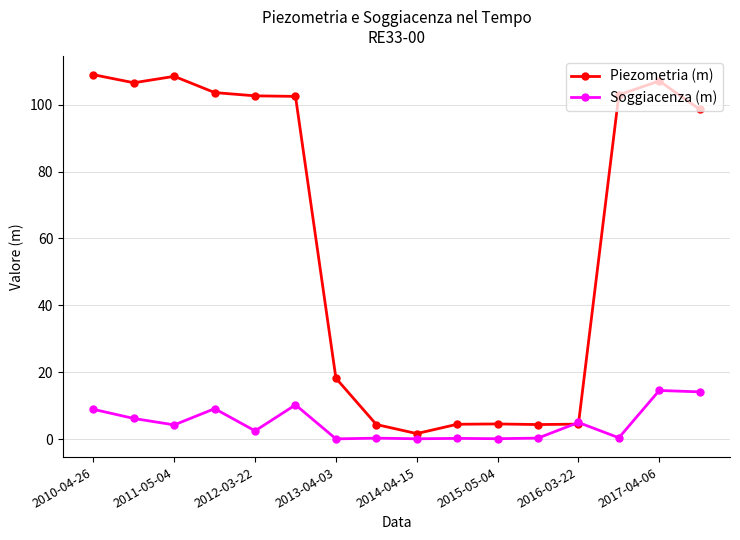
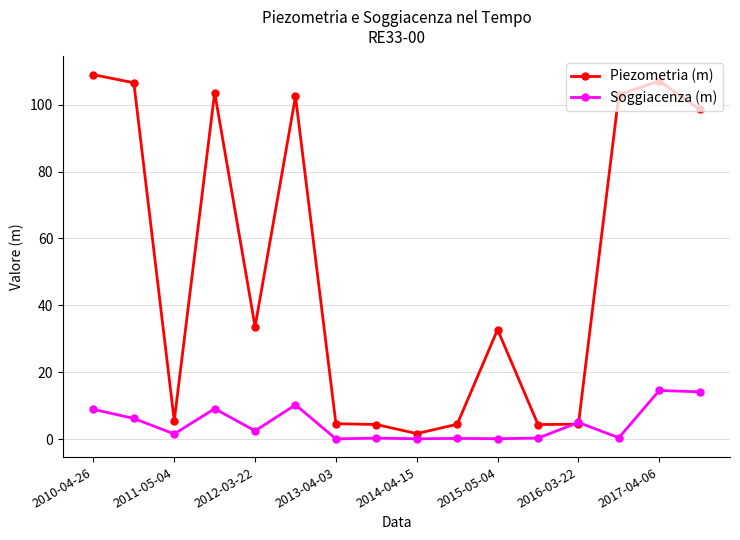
Piezometria (m), 2011-05-04: 108 -> 6
Soggiacenza (m), 2011-05-04: 4 -> 2
Piezometria (m), 2012-03-22: 103 -> 34
Piezometria (m), 2013-04-03: 18 -> 5
Piezometria (m), 2015-05-04: 5 -> 33
